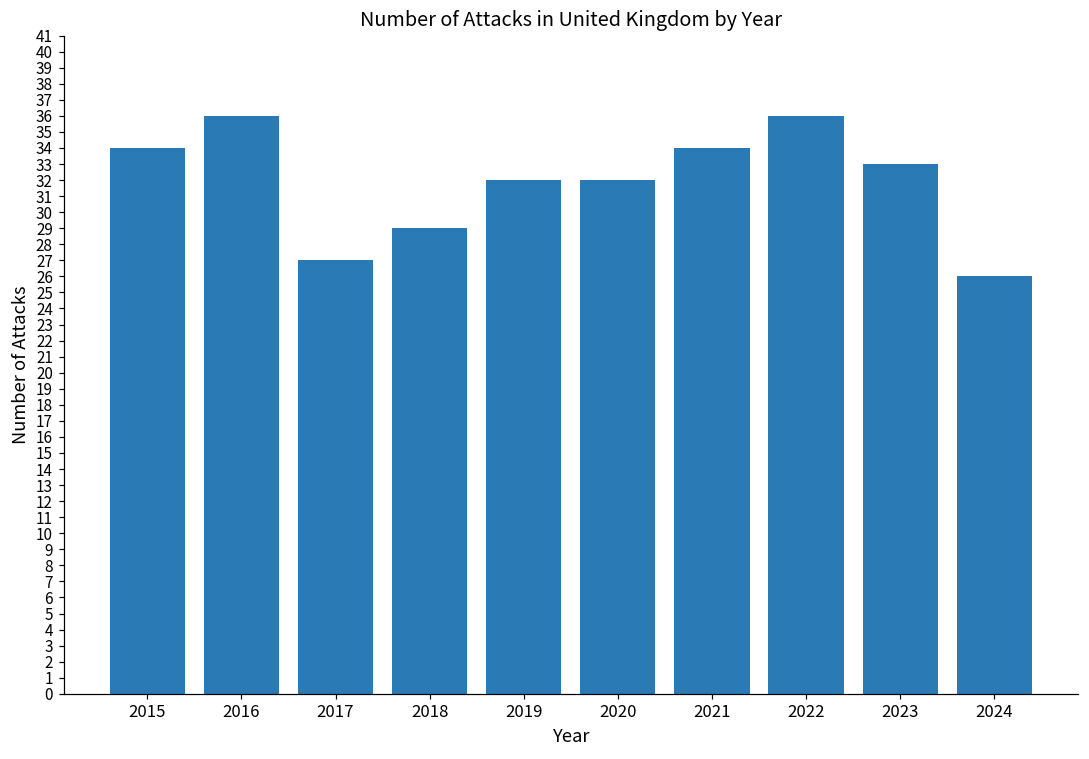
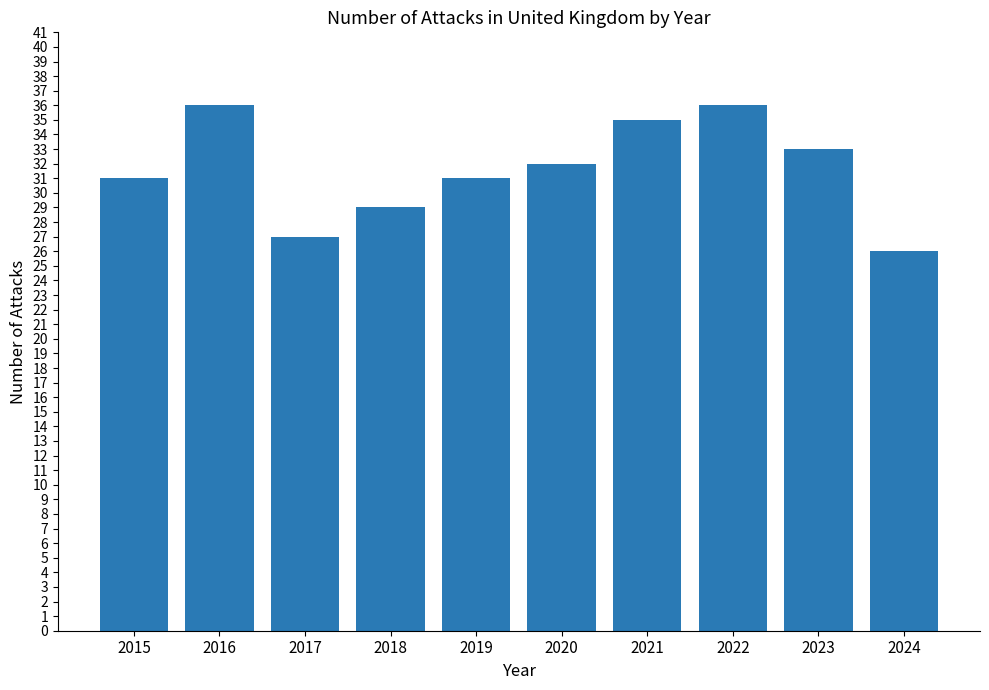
2015: 34 -> 31
2019: 32 -> 31
2021: 34 -> 35
